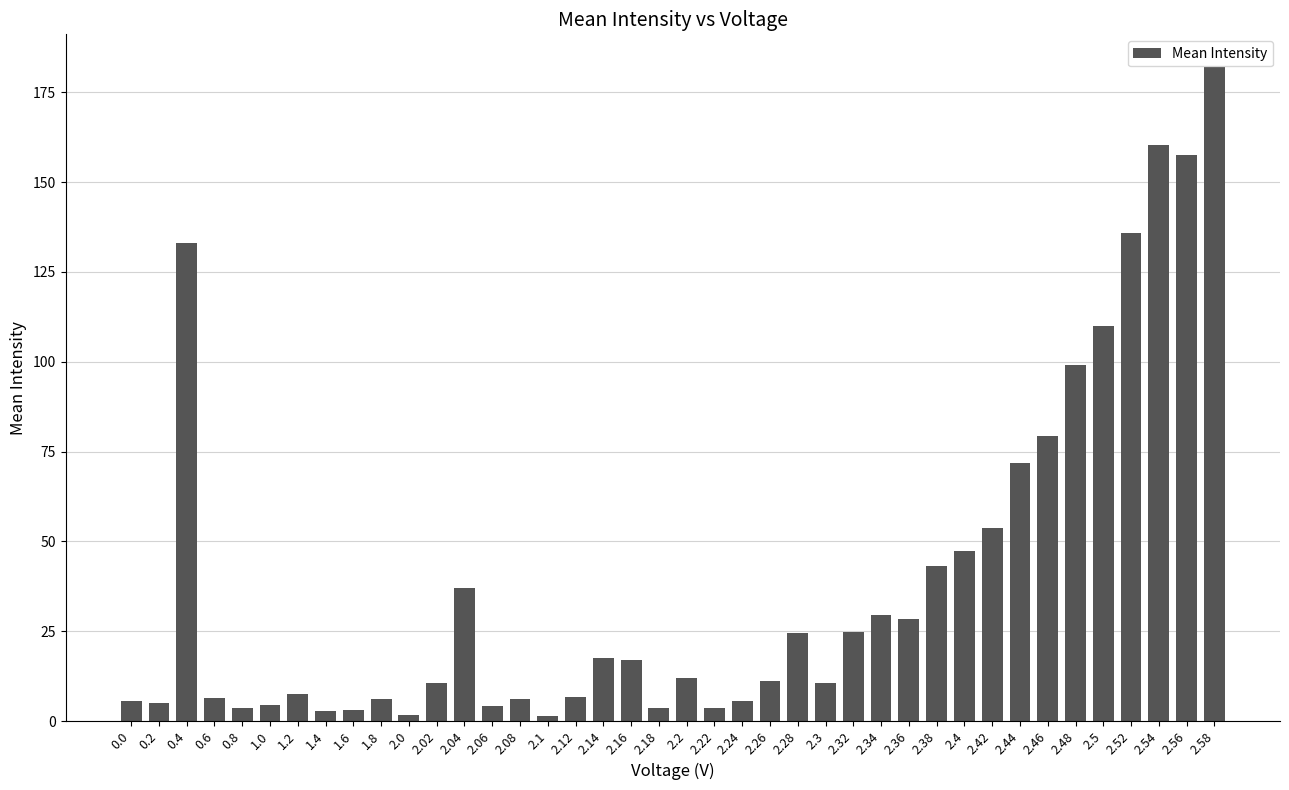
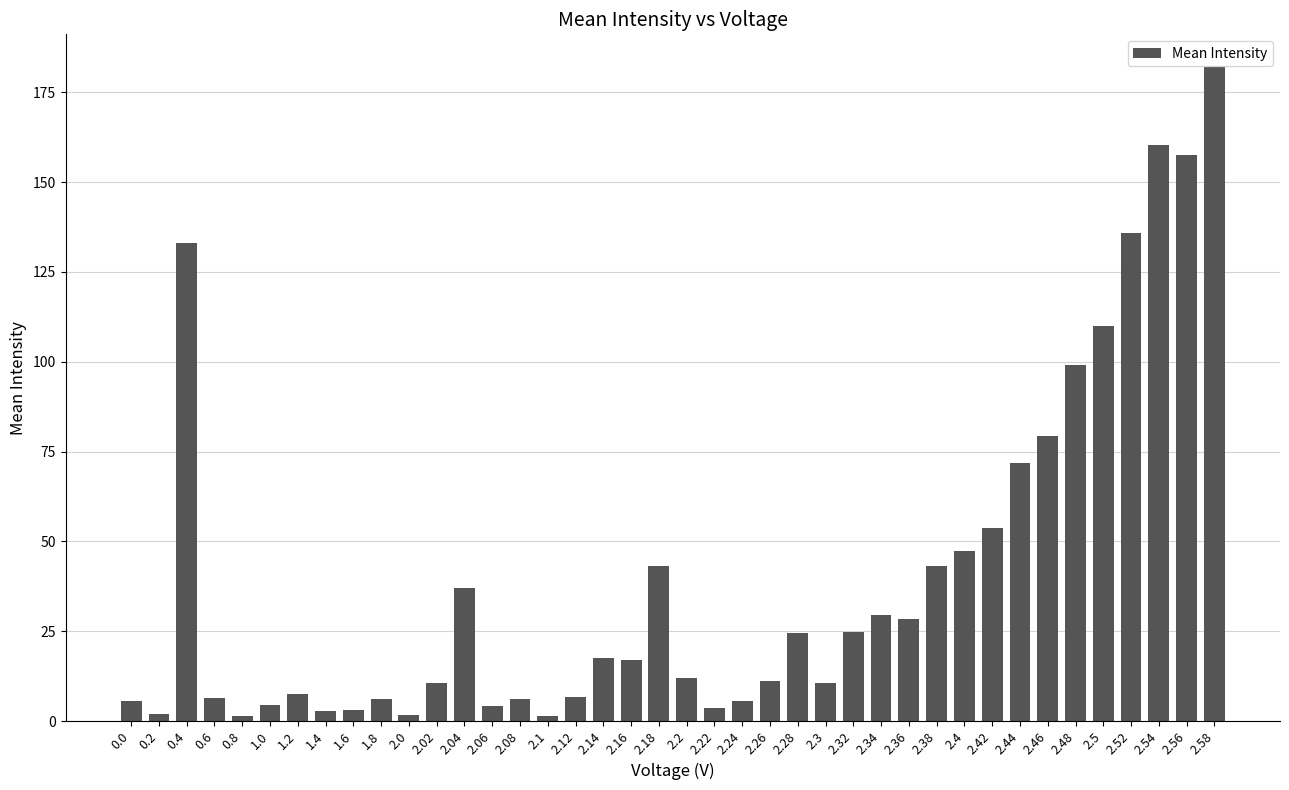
0.2: 5 -> 2
0.8: 4 -> 1
2.18: 4 -> 43
